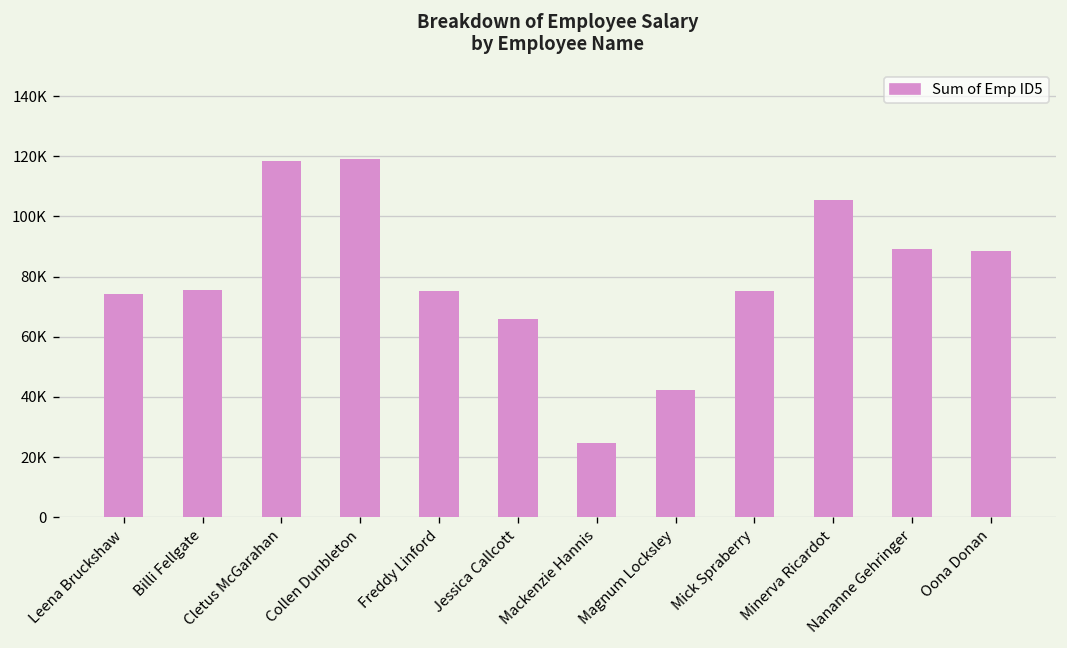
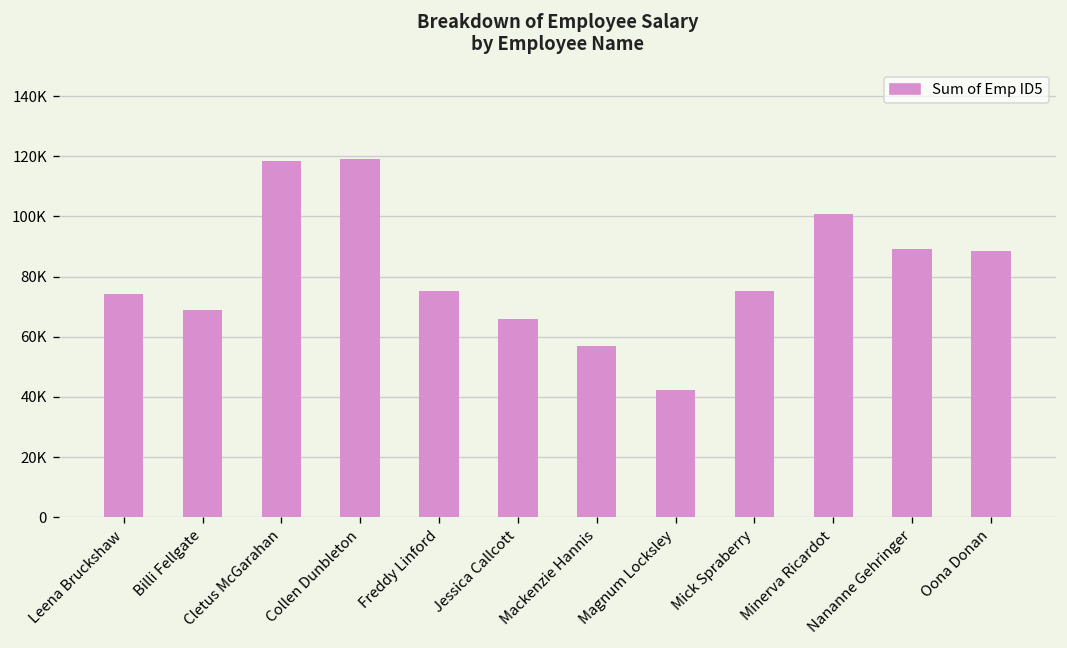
Billi Fellgate: 75000 -> 69000
Mackenzie Hannis: 25000 -> 57000
Minerva Ricardot: 105000 -> 101000
